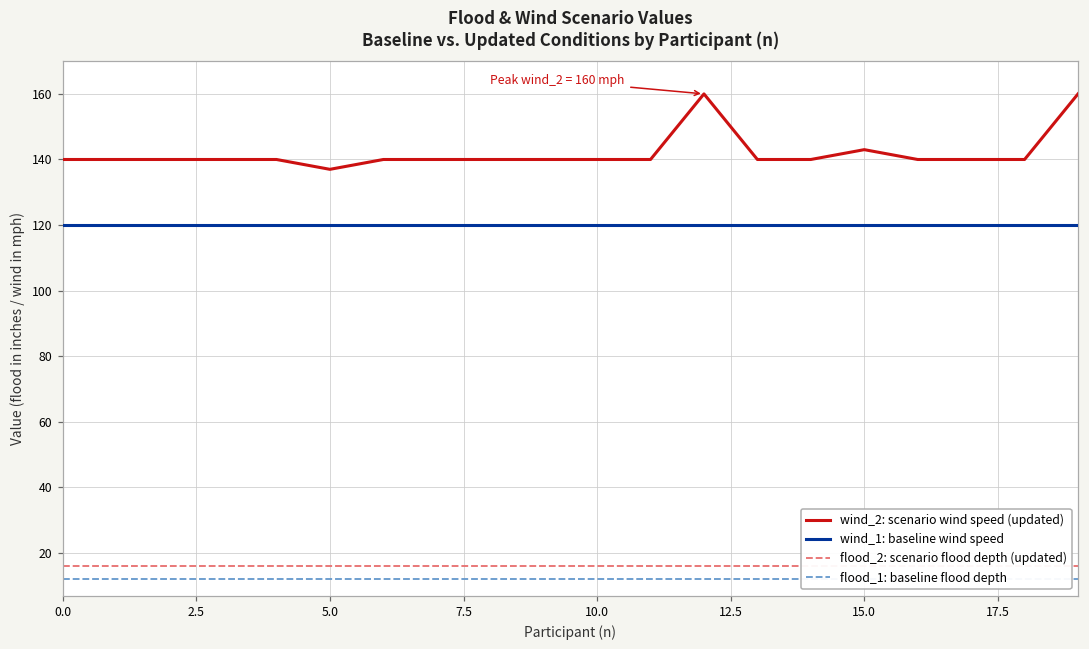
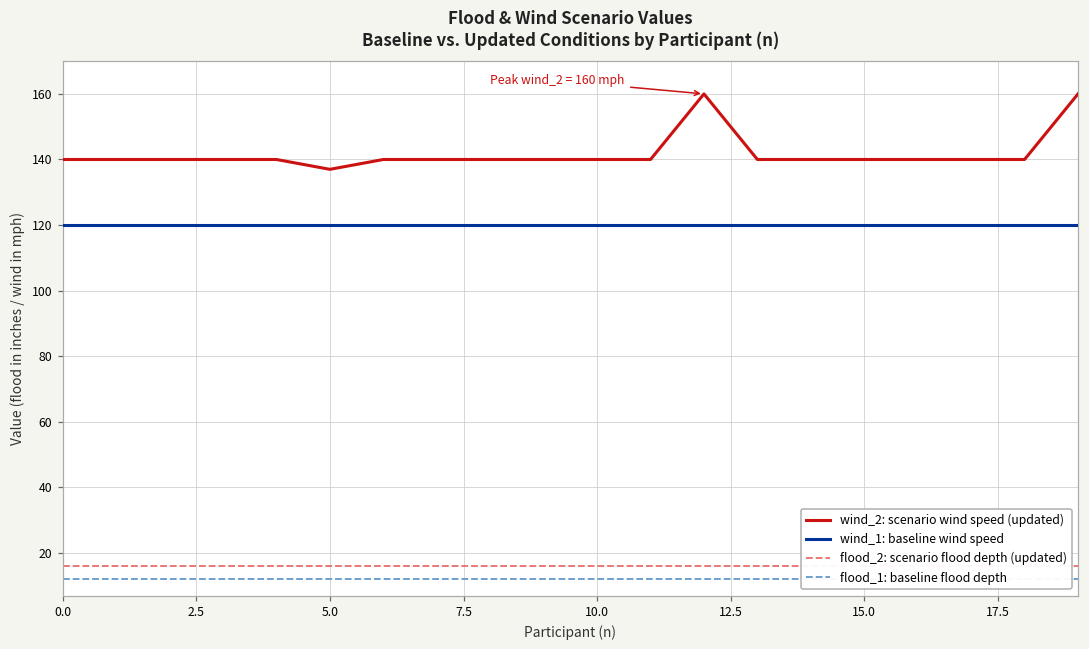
wind_2: scenario wind speed (updated), 15.0: 143 -> 140
